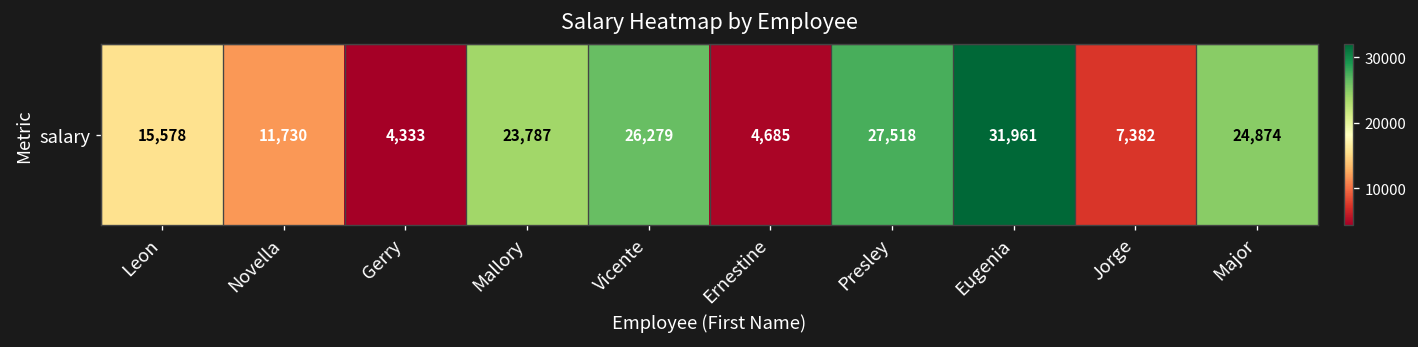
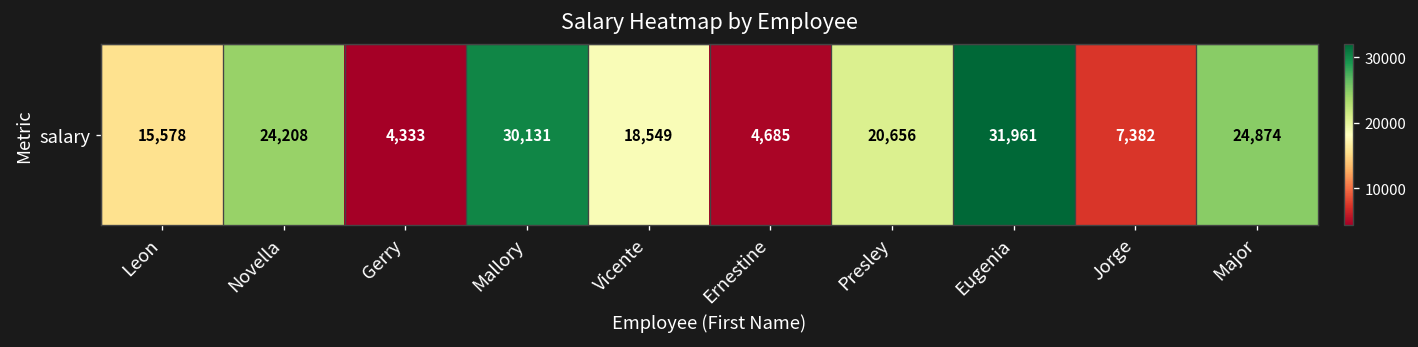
salary, Novella: 11,730 -> 24,208
salary, Mallory: 23,787 -> 30,131
salary, Vicente: 26,279 -> 18,549
salary, Presley: 27,518 -> 20,656
